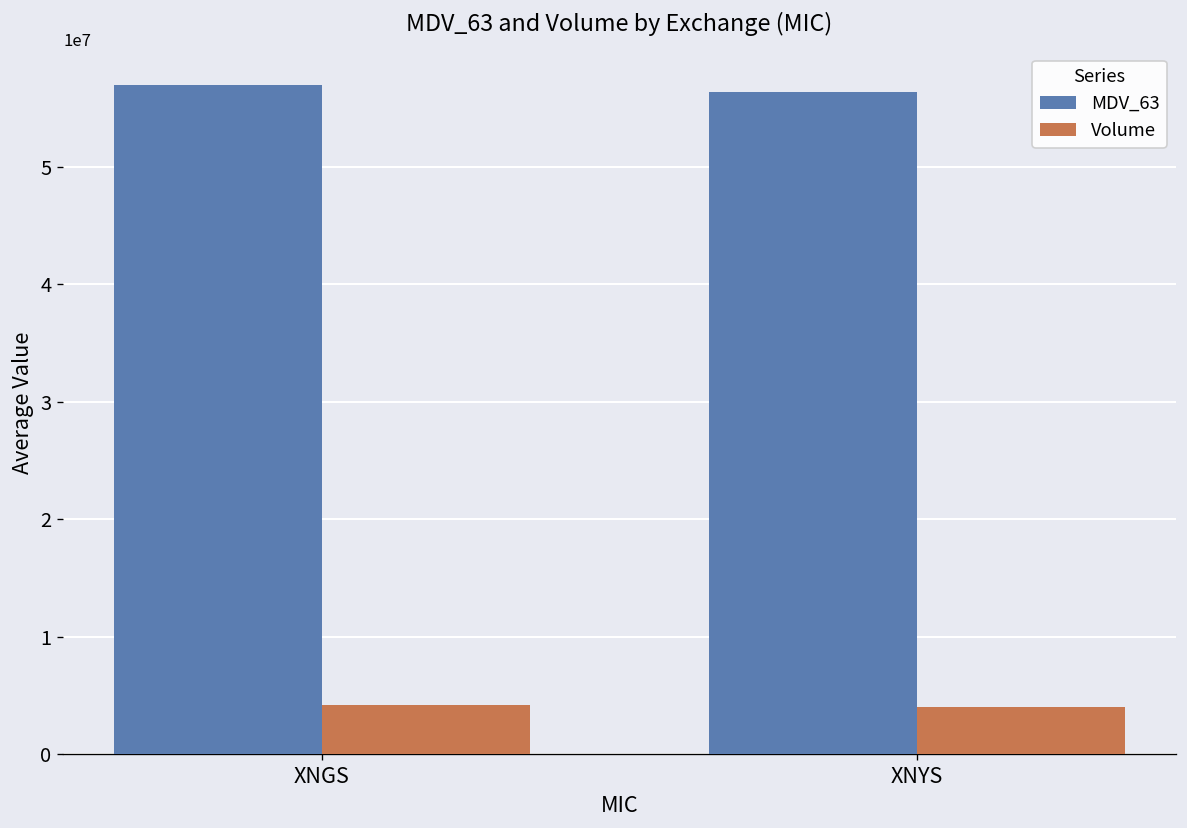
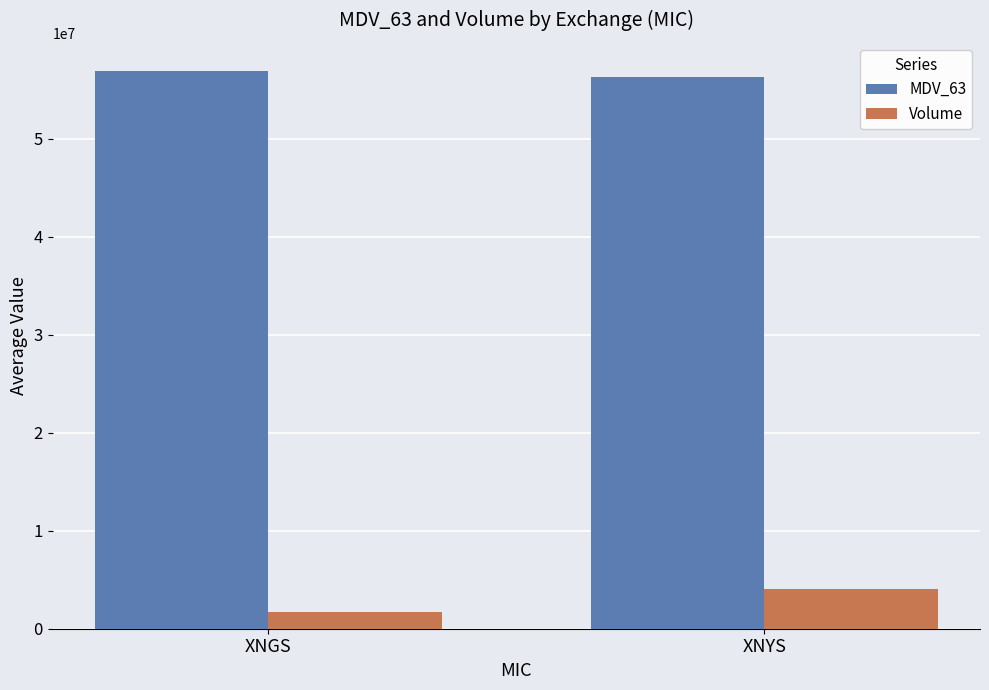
Volume, XNGS: 4000000 -> 2000000
